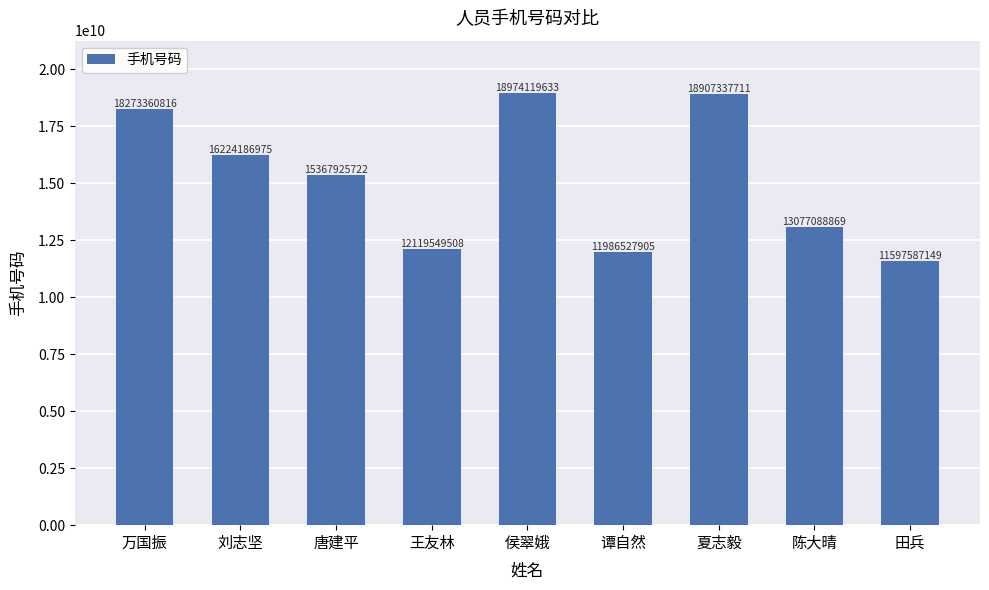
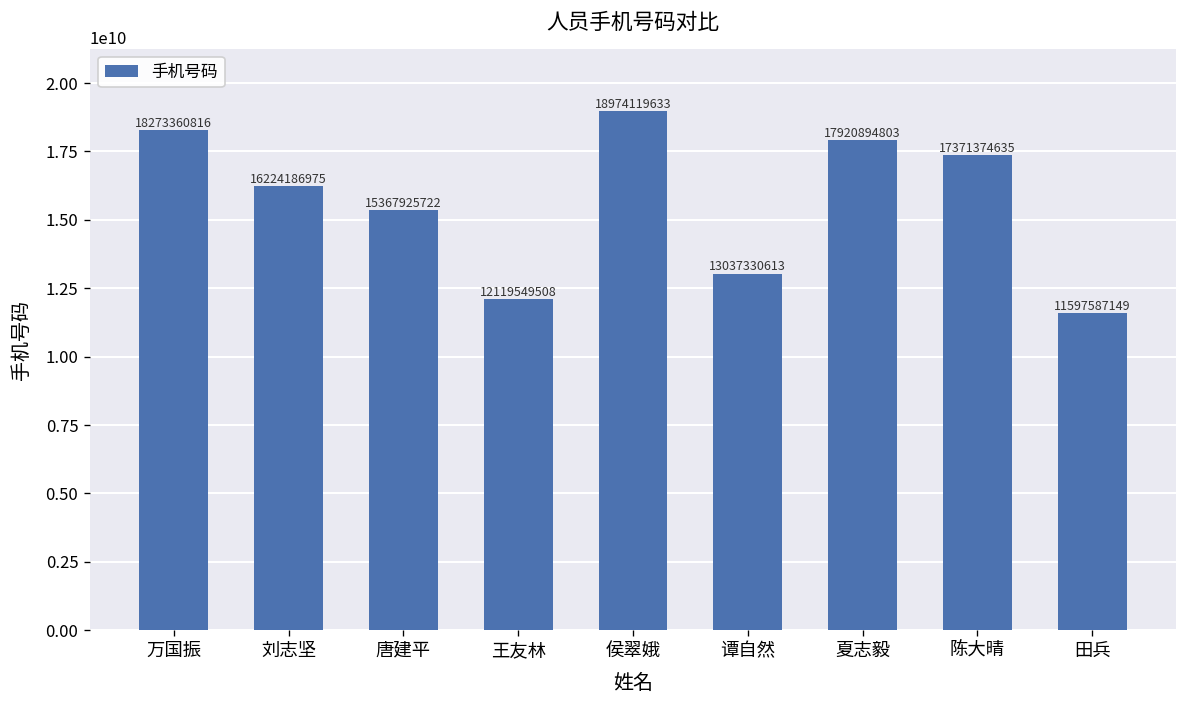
谭自然: 11986527905 -> 13037330613
夏志毅: 18907337711 -> 17920894803
陈大晴: 13077088869 -> 17371374635
